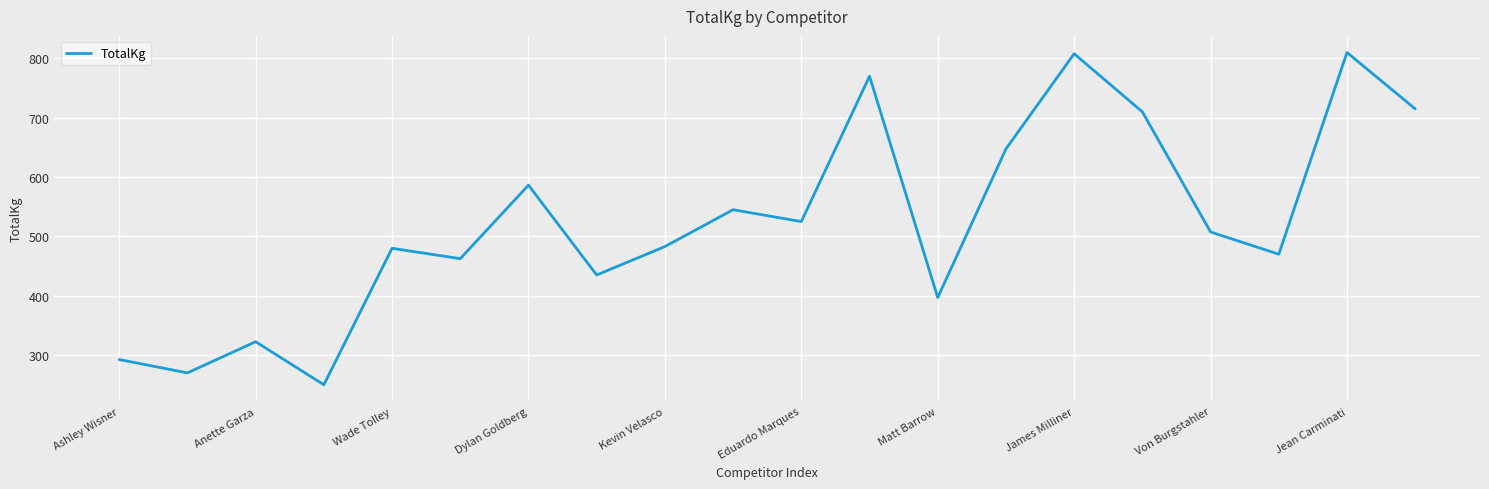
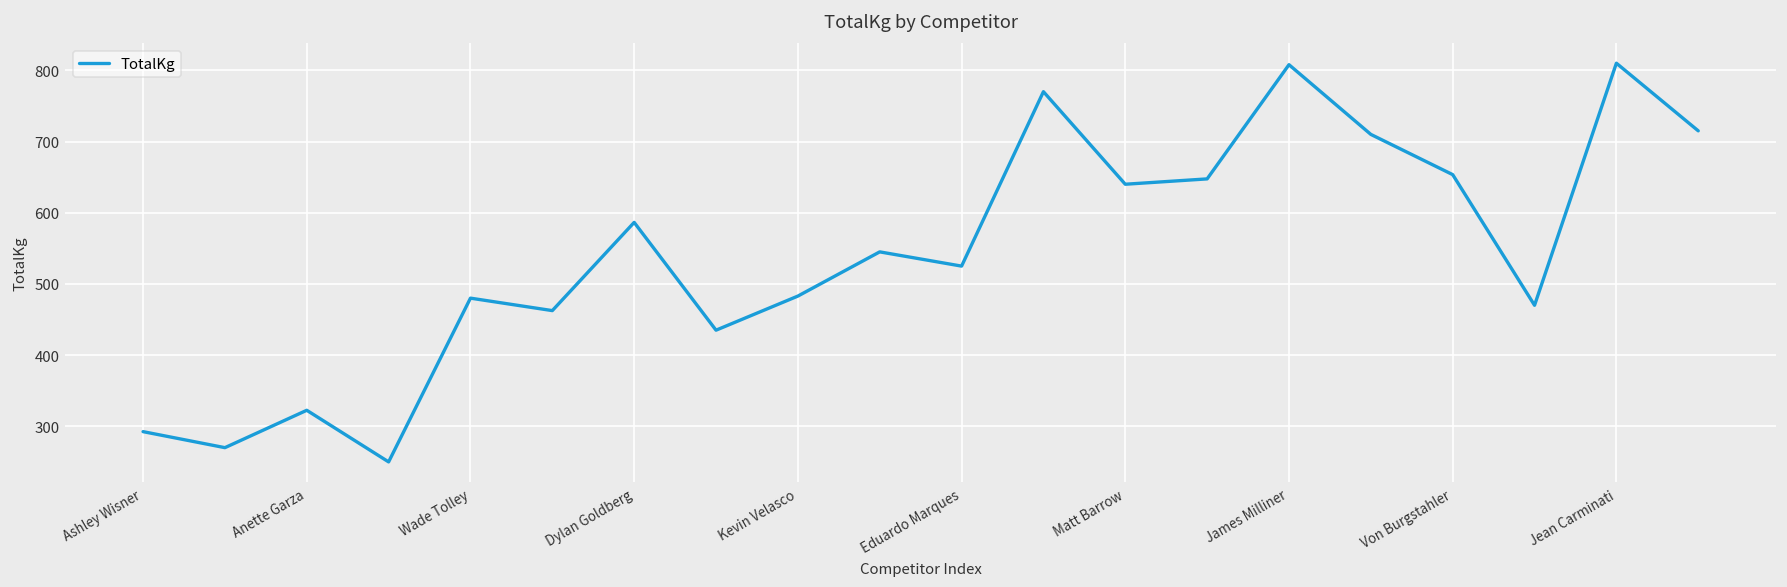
Matt Barrow: 400 -> 640
Von Burgstahler: 510 -> 650
